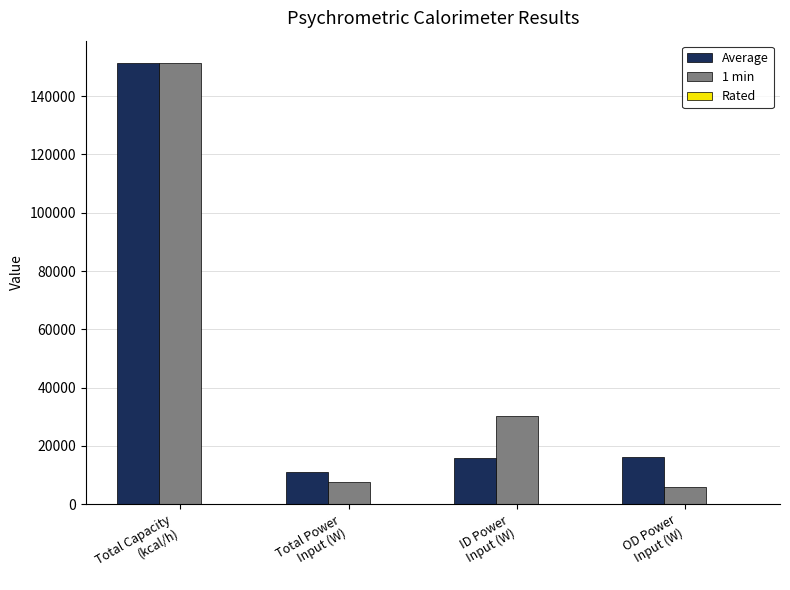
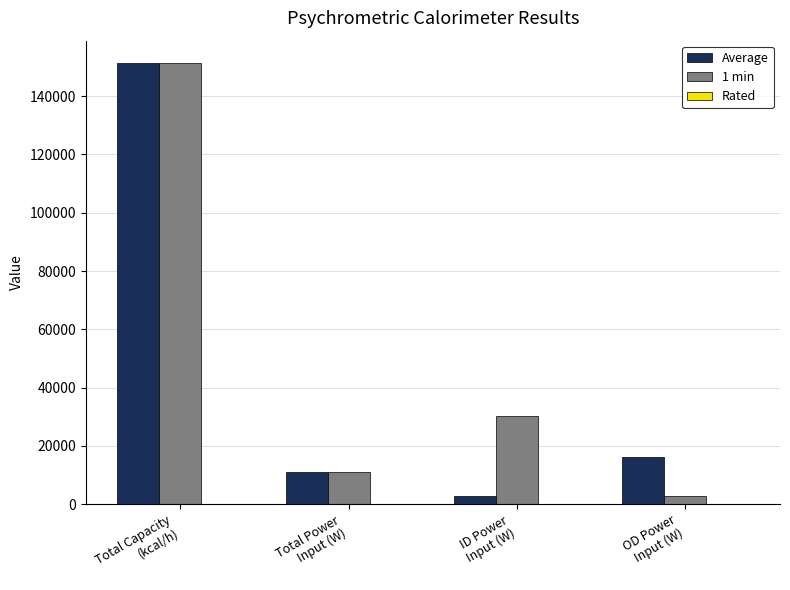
1 min, Total Power Input (W): 8000 -> 11000
Average, ID Power Input (W): 16000 -> 3000
1 min, OD Power Input (W): 6000 -> 3000
